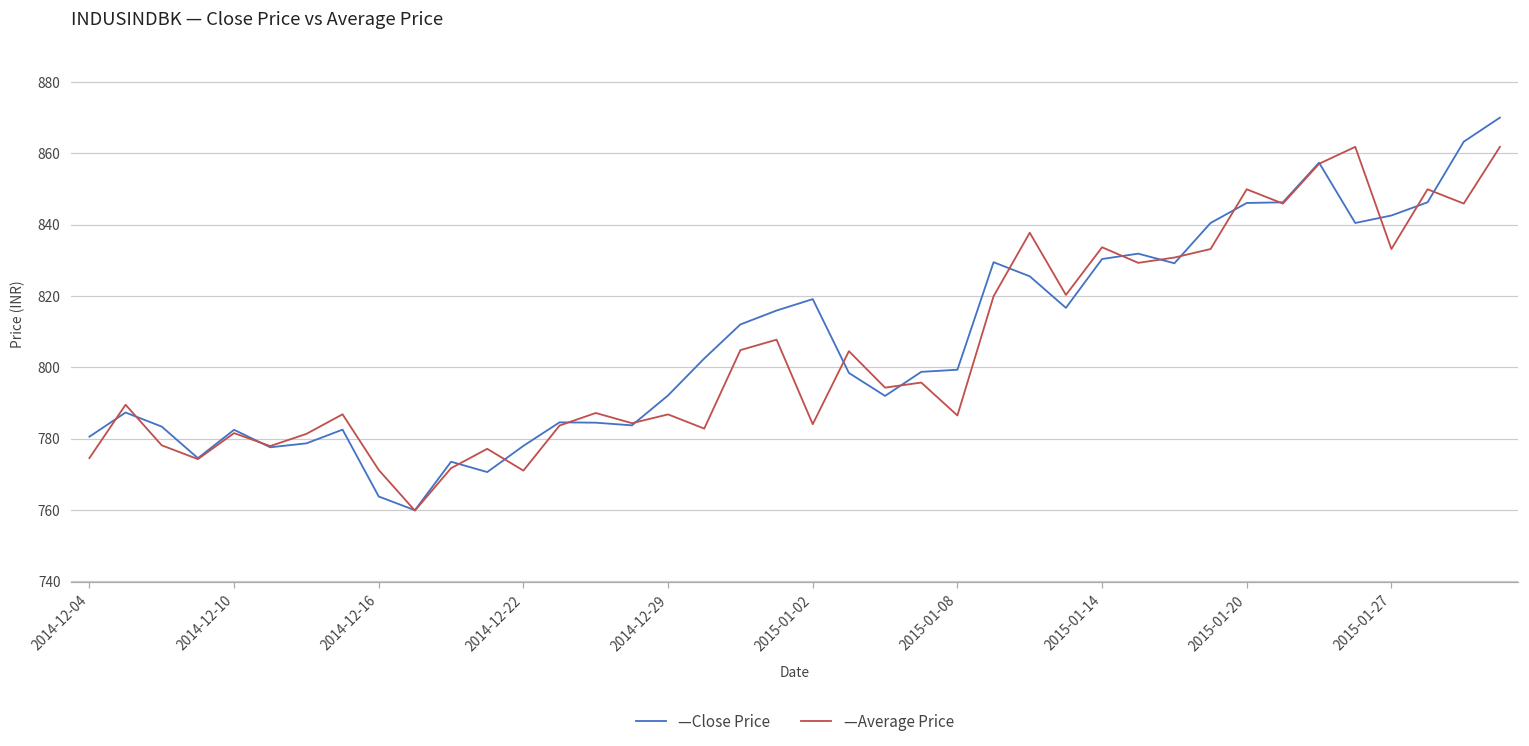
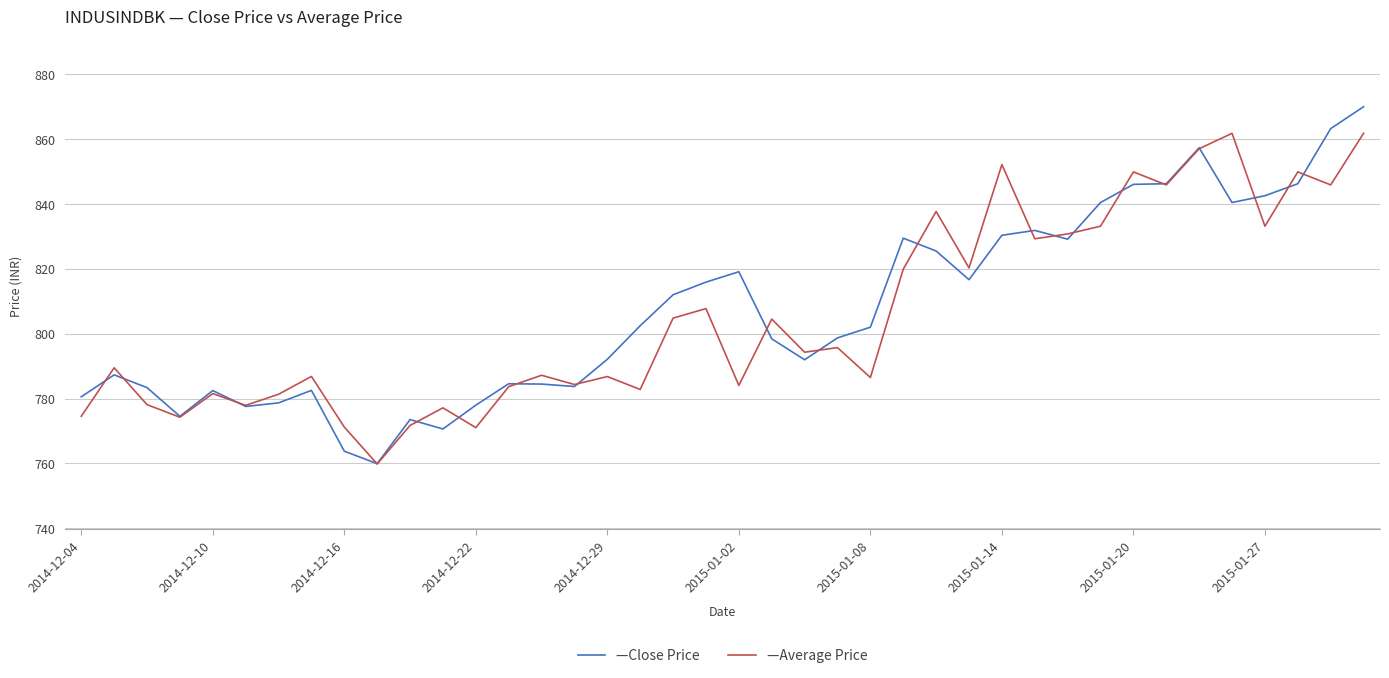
—Close Price, 2015-01-08: 799 -> 802
—Average Price, 2015-01-14: 834 -> 852
